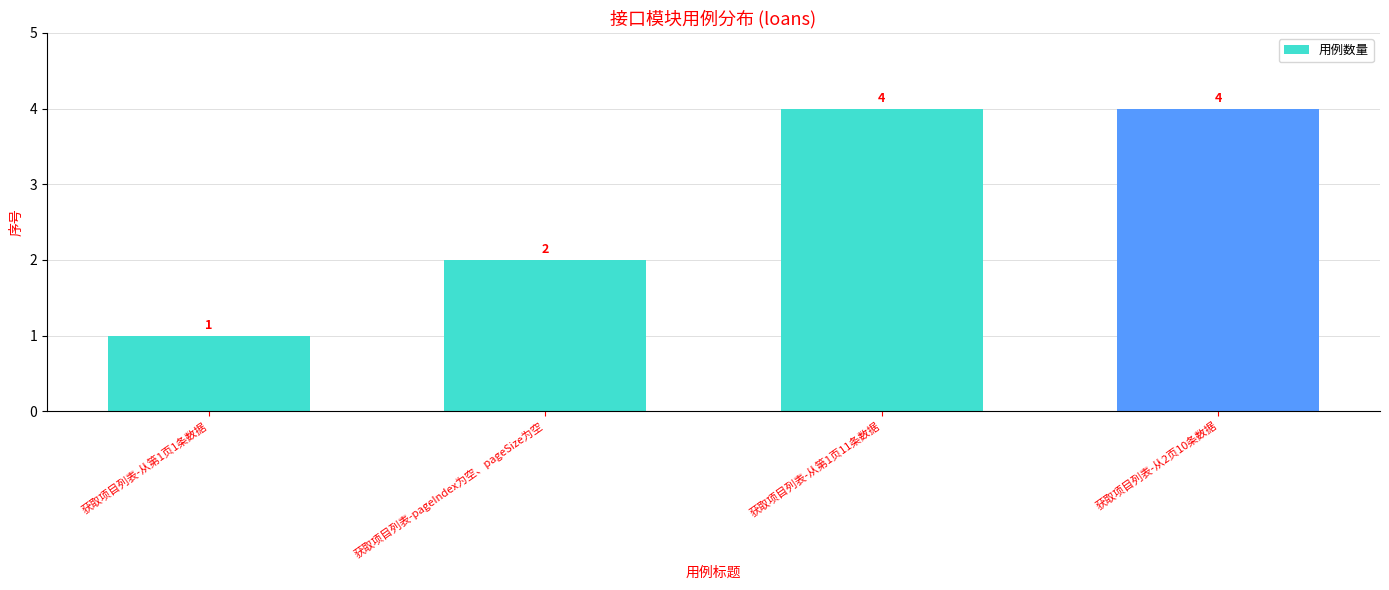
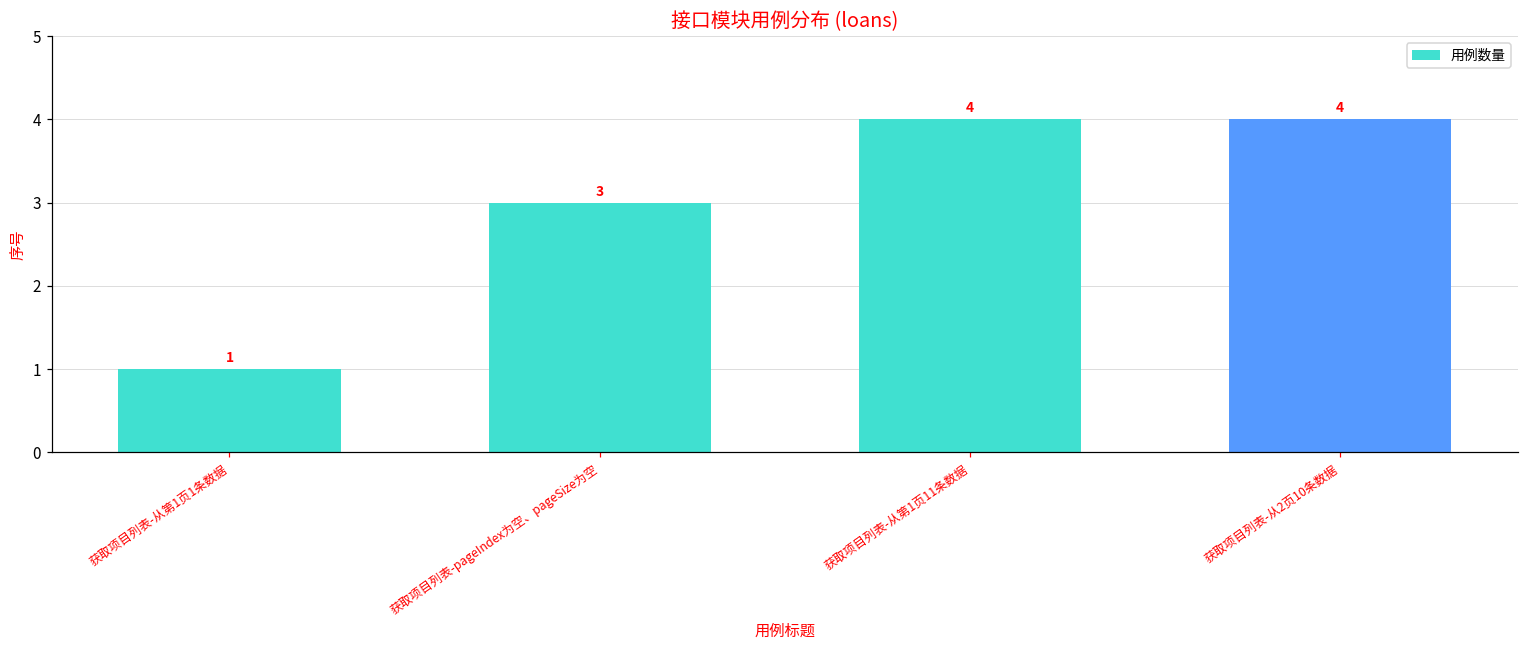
获取项目列表-pageIndex为空、pageSize为空: 2 -> 3
